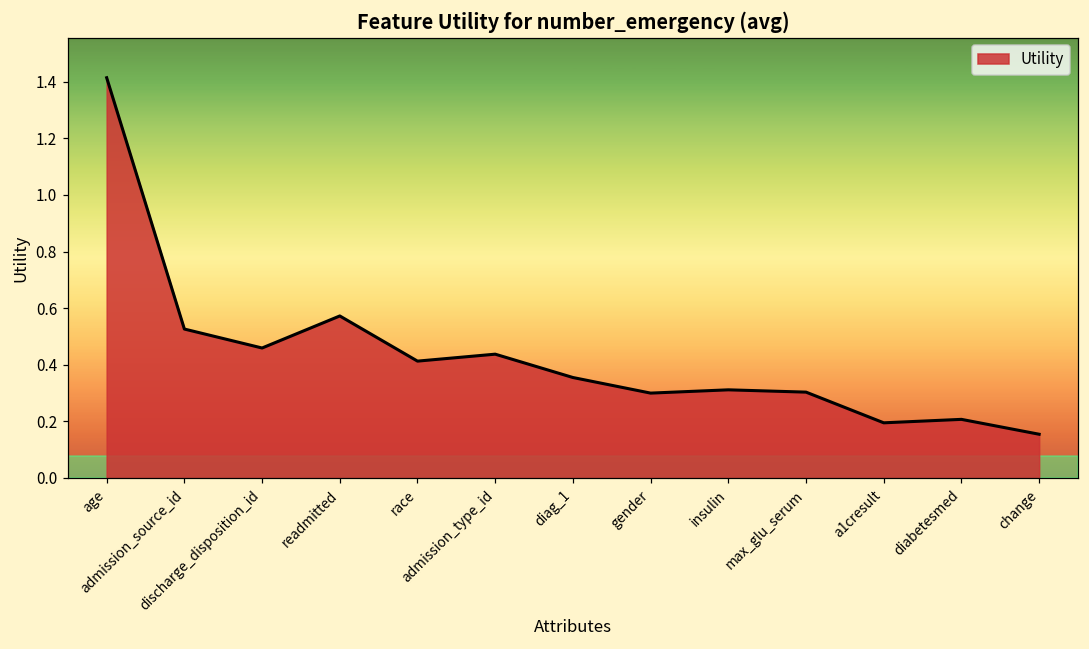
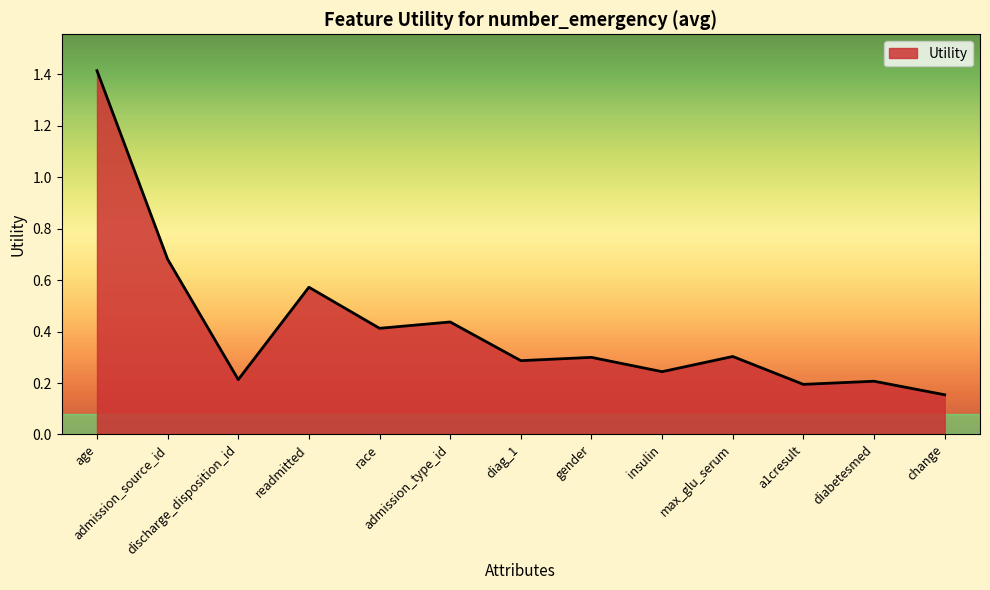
admission_source_id: 0.53 -> 0.68
discharge_disposition_id: 0.46 -> 0.21
diag_1: 0.35 -> 0.29
insulin: 0.31 -> 0.24
